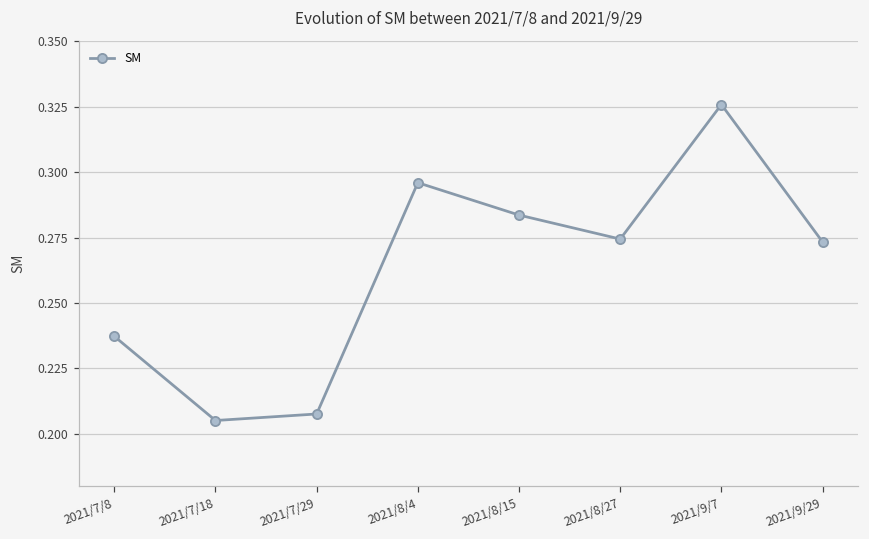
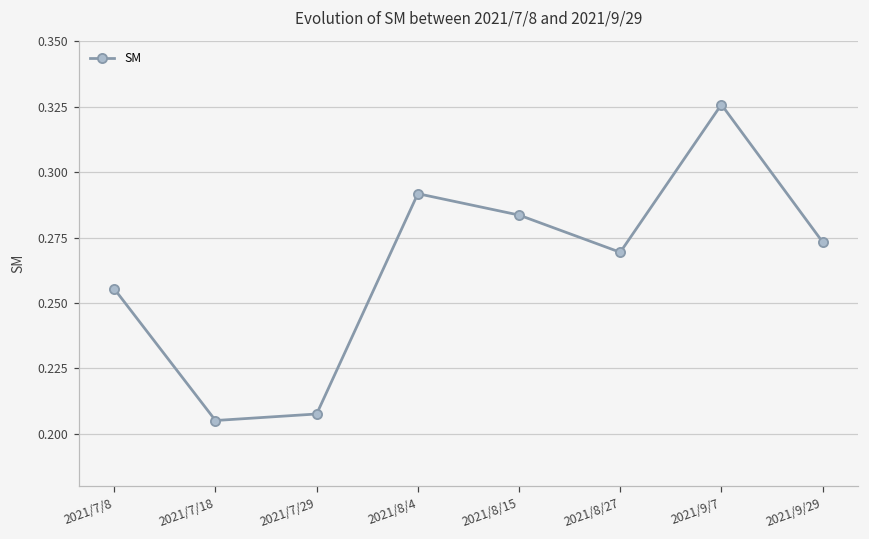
2021/7/8: 0.237 -> 0.255
2021/8/4: 0.296 -> 0.292
2021/8/27: 0.274 -> 0.269
